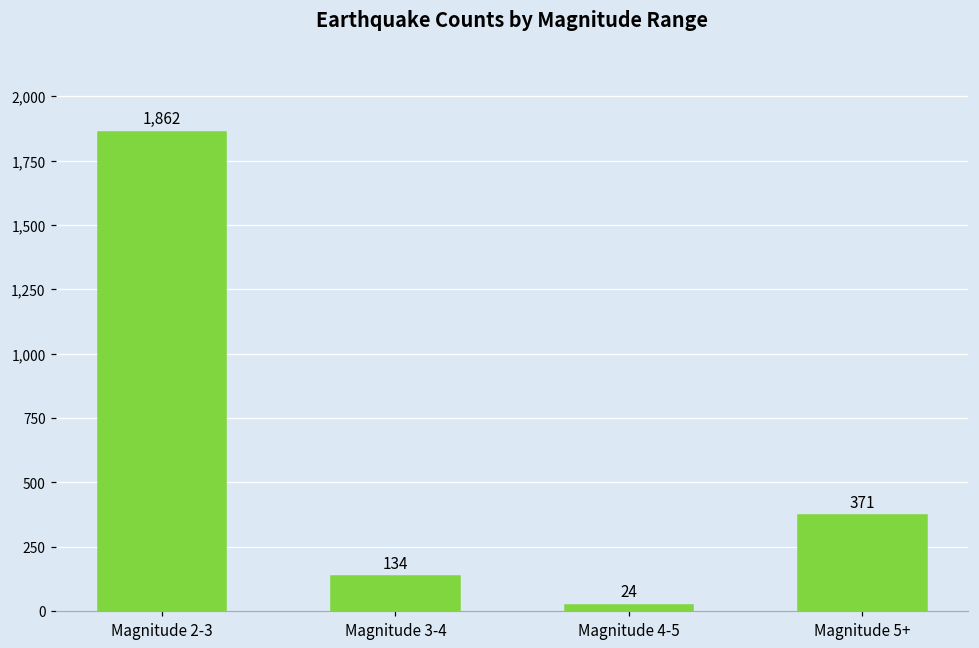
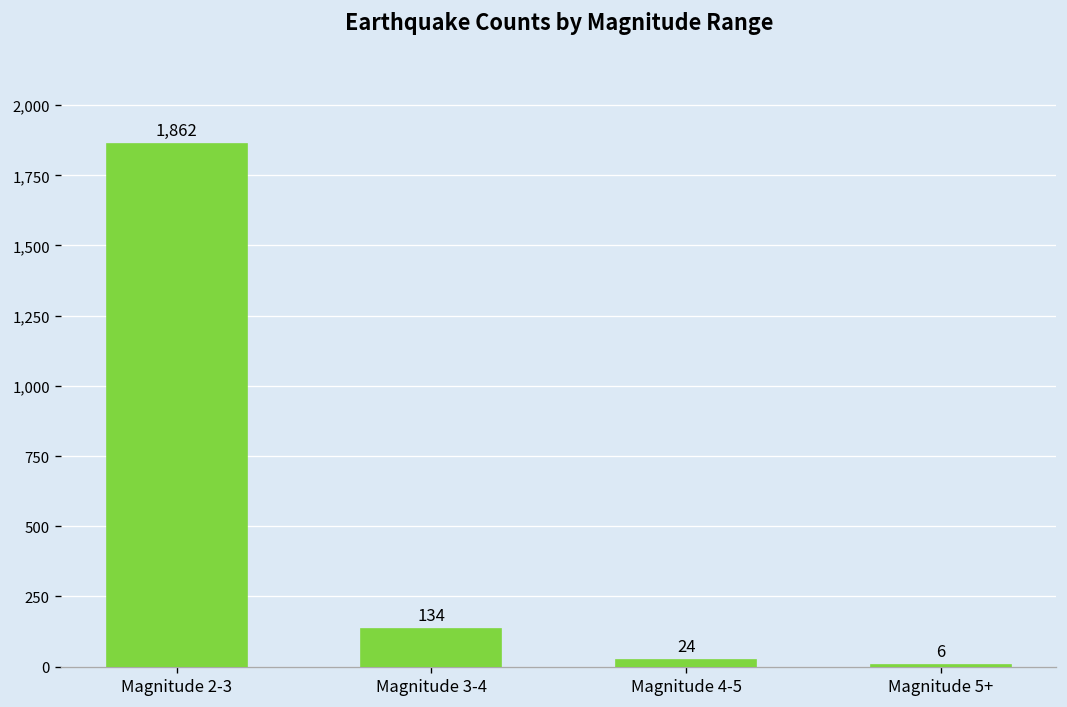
Magnitude 5+: 371 -> 6
